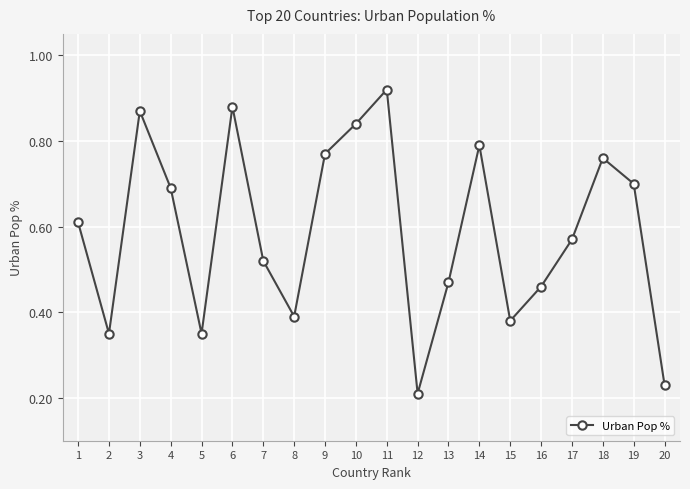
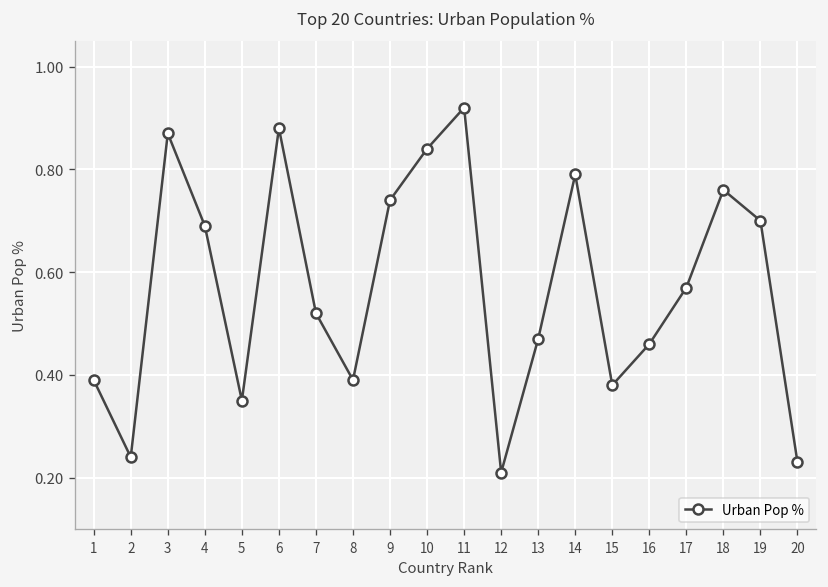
1: 0.61 -> 0.39
2: 0.35 -> 0.24
9: 0.77 -> 0.74
